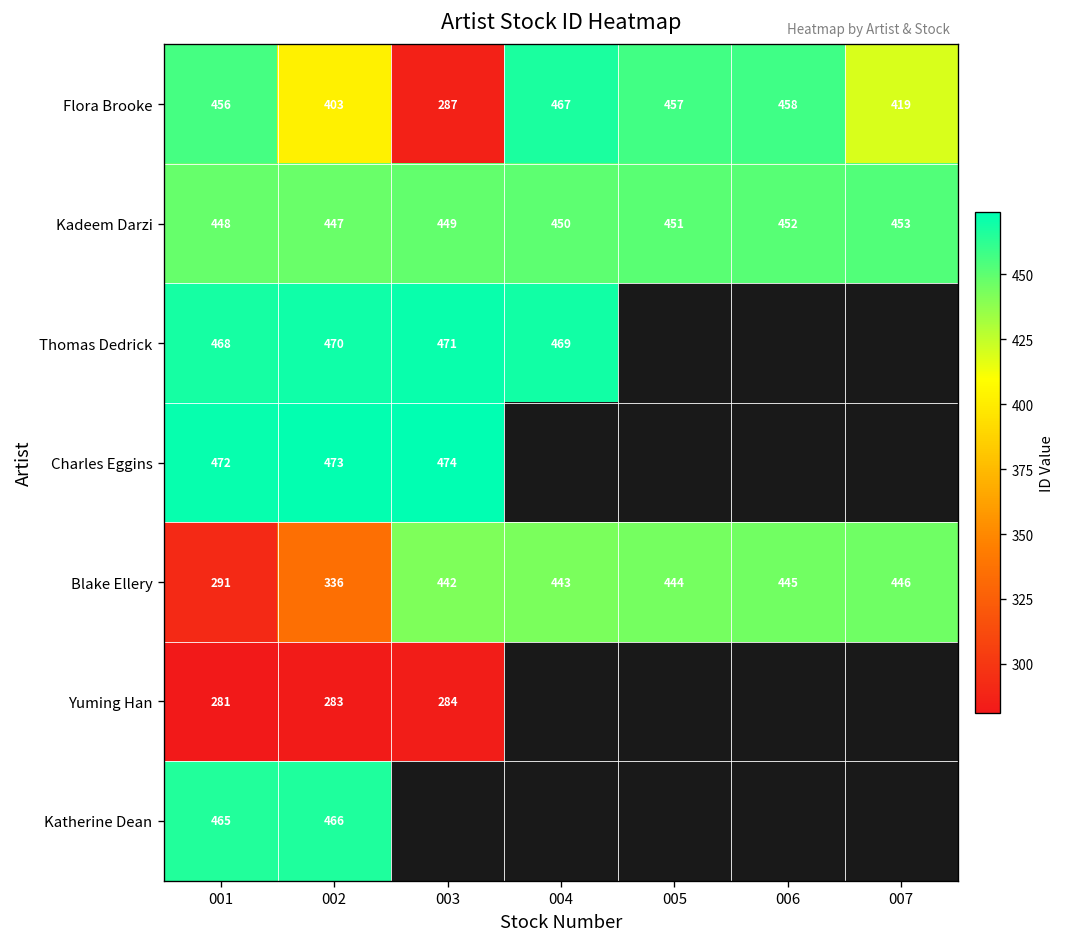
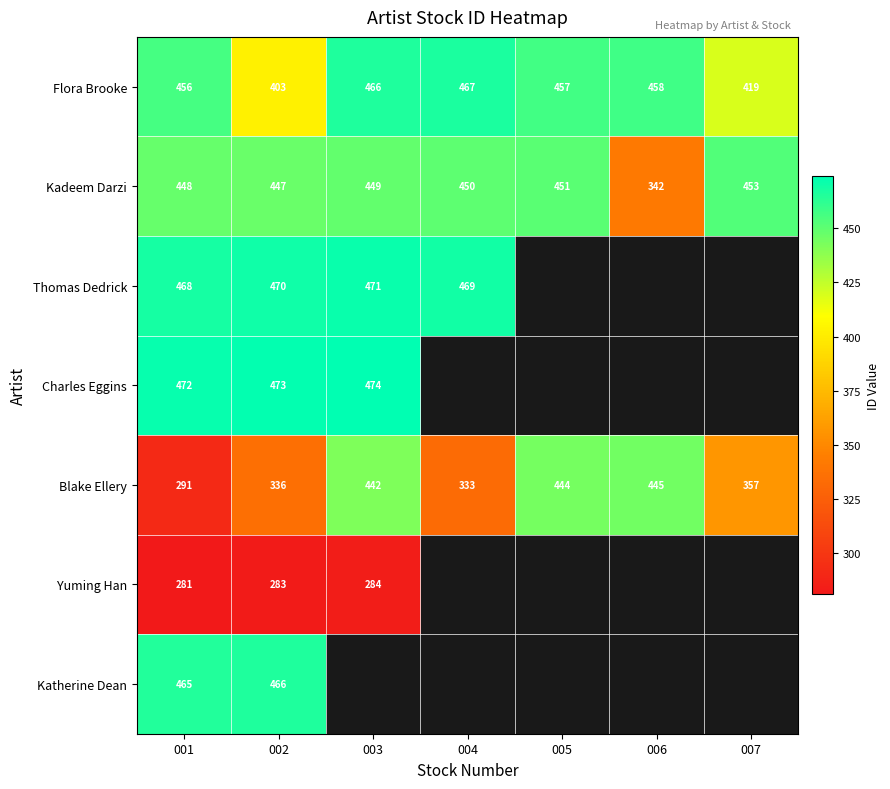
Flora Brooke, 003: 287 -> 466
Kadeem Darzi, 006: 452 -> 342
Blake Ellery, 004: 443 -> 333
Blake Ellery, 007: 446 -> 357
